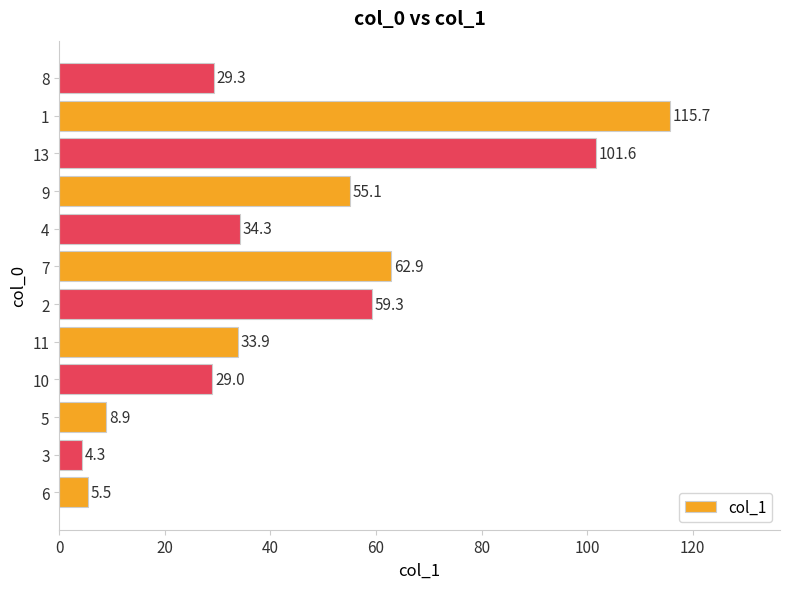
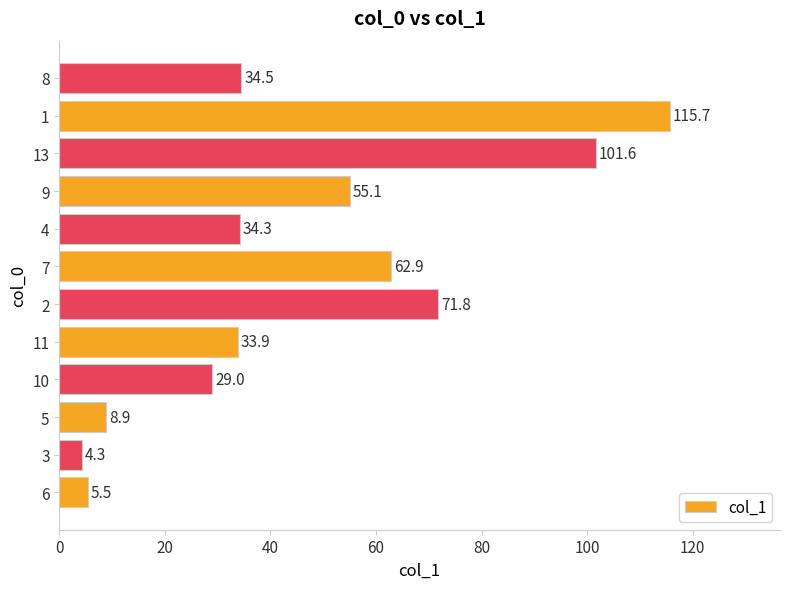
8: 29.3 -> 34.5
2: 59.3 -> 71.8
